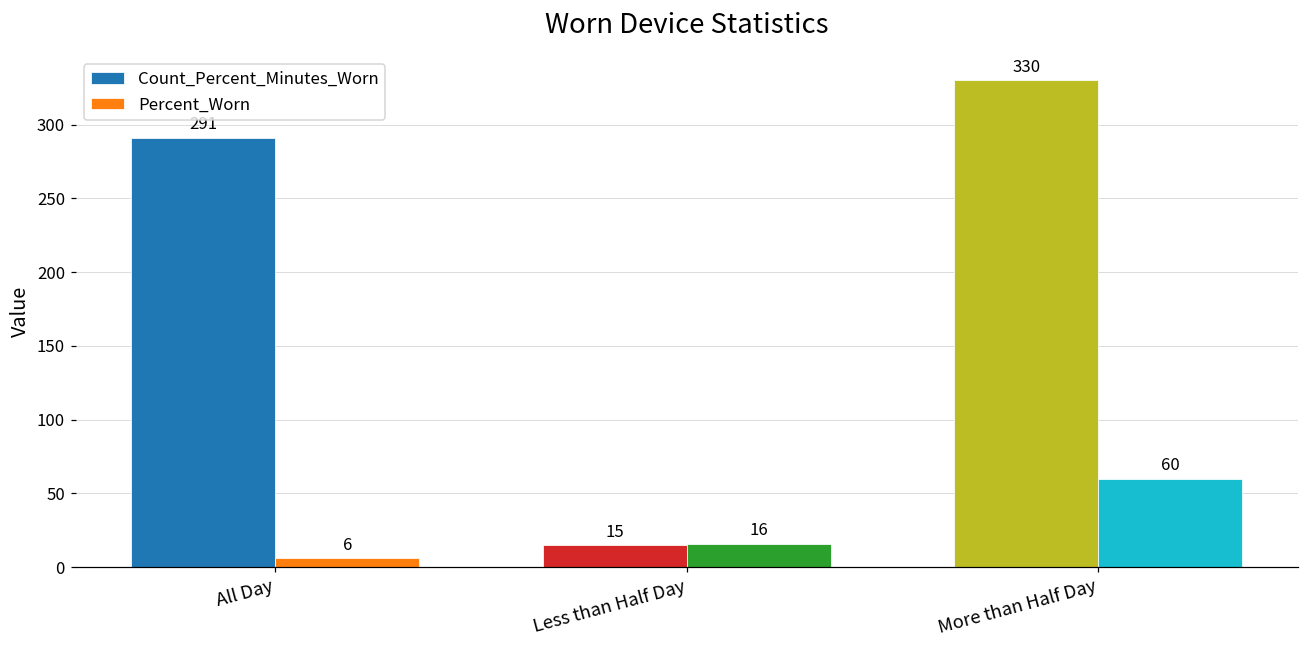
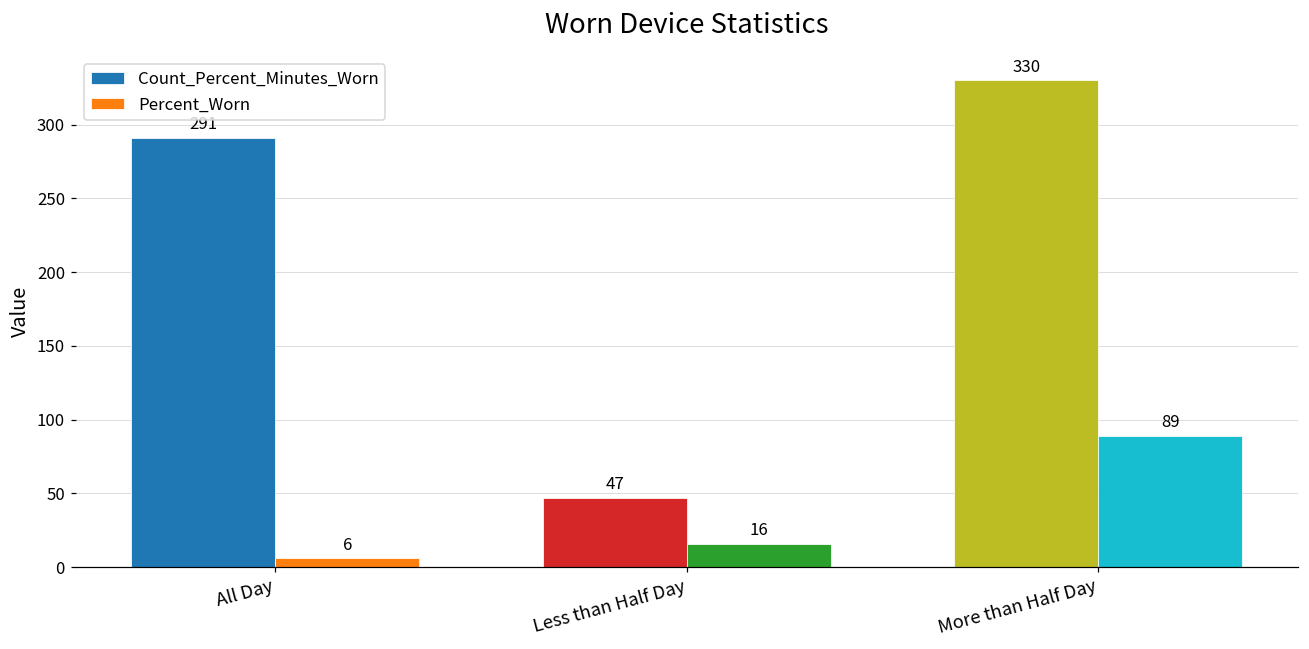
Count_Percent_Minutes_Worn, Less than Half Day: 15 -> 47
Percent_Worn, More than Half Day: 60 -> 89
